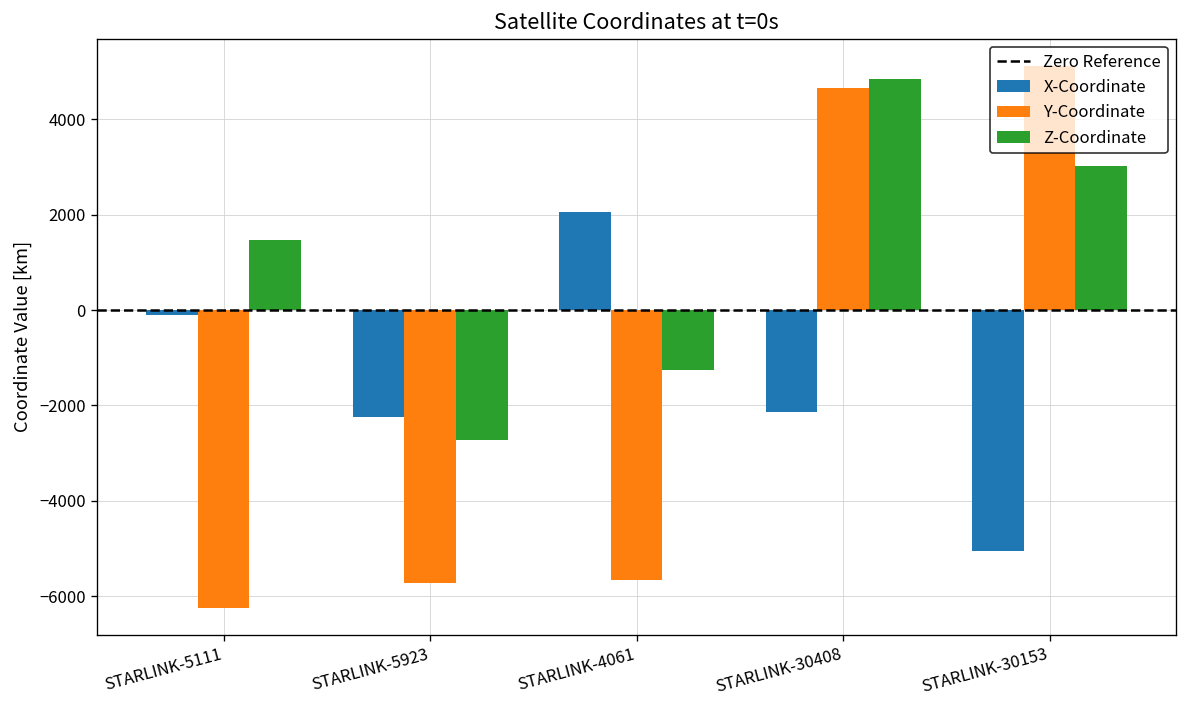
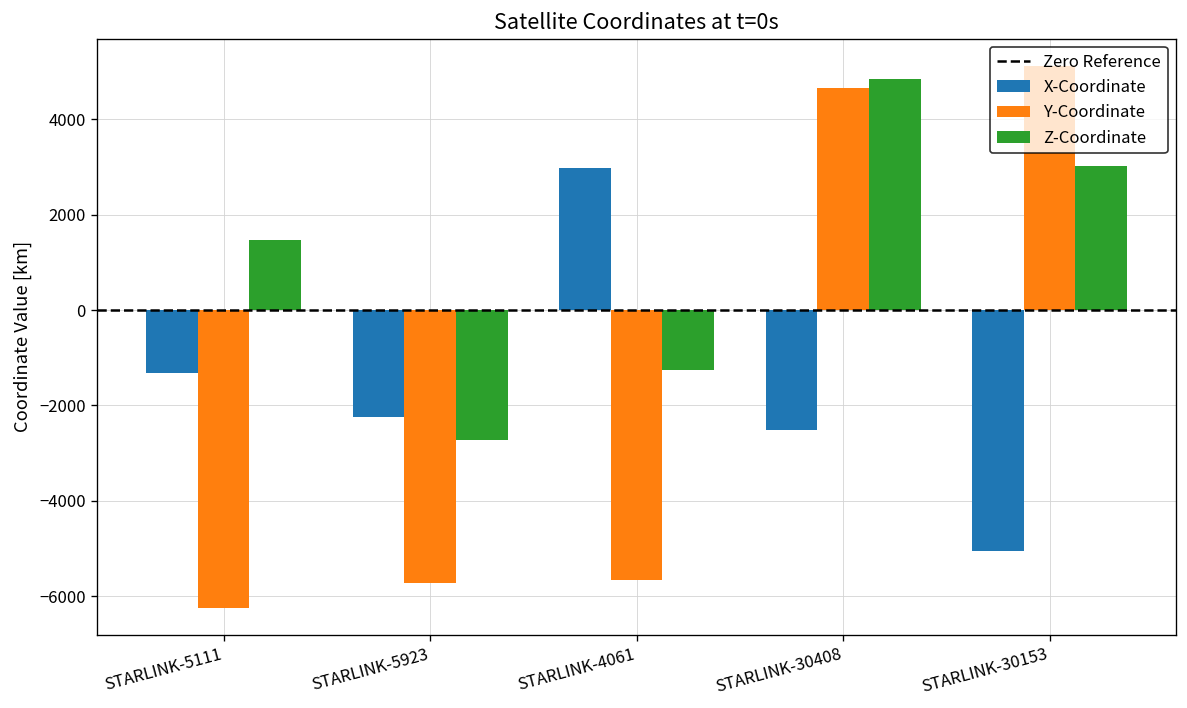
X-Coordinate, STARLINK-5111: -100 -> -1300
X-Coordinate, STARLINK-4061: 2100 -> 3000
X-Coordinate, STARLINK-30408: -2100 -> -2500
